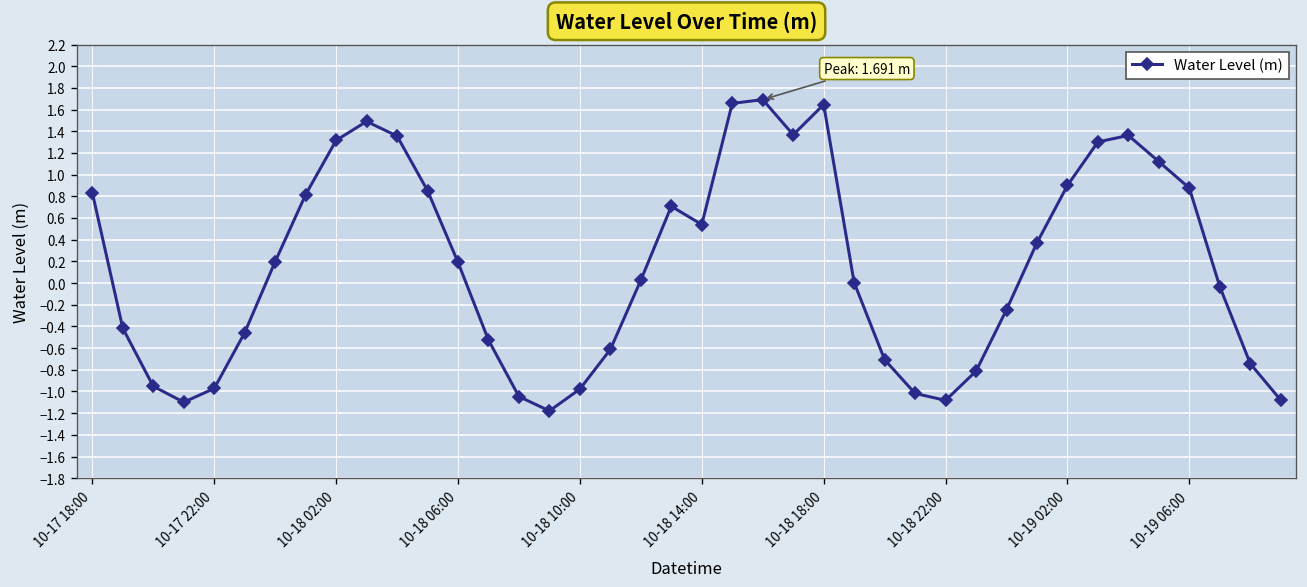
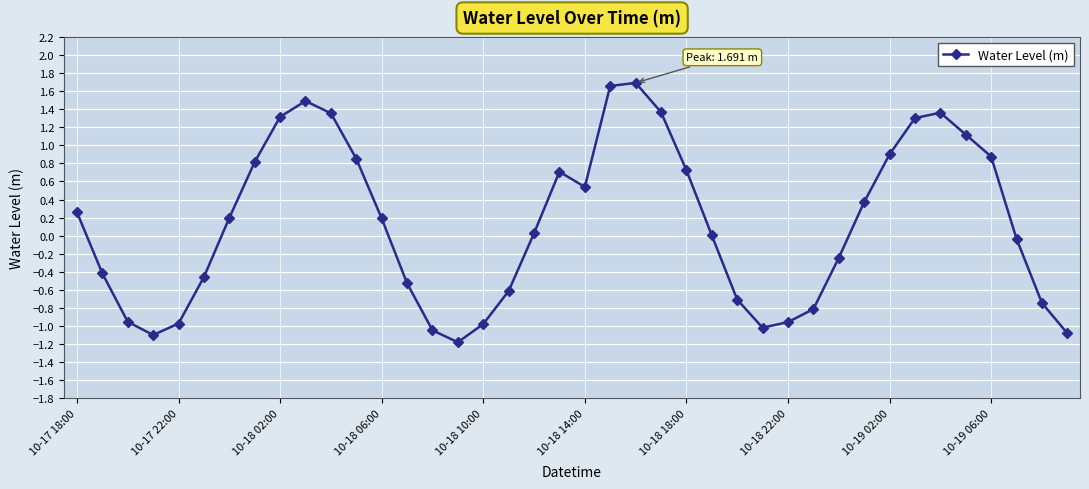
10-17 18:00: 0.8 -> 0.3
10-18 18:00: 1.6 -> 0.7
10-18 22:00: -1.1 -> -1.0
